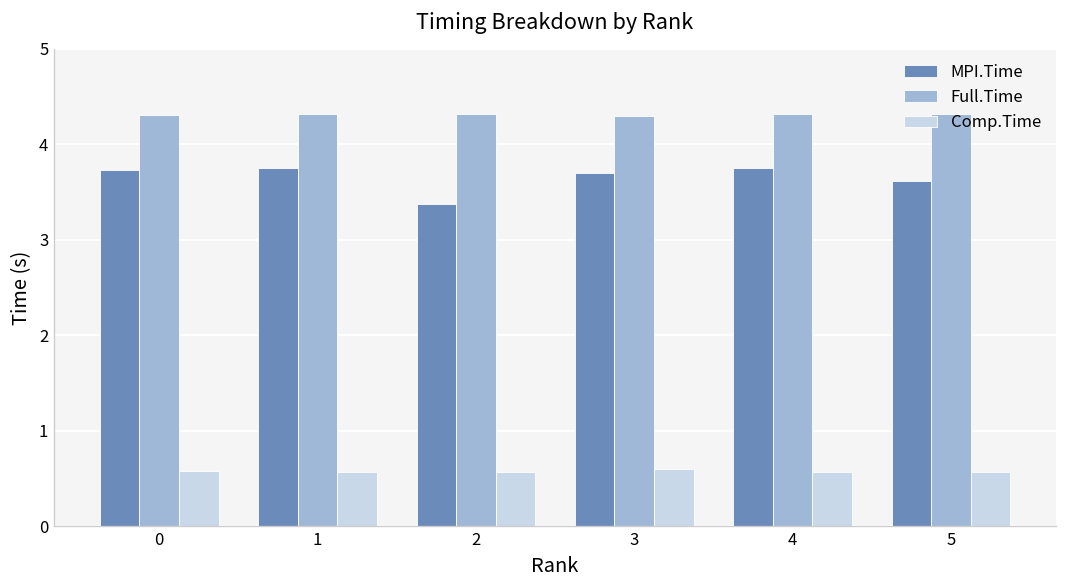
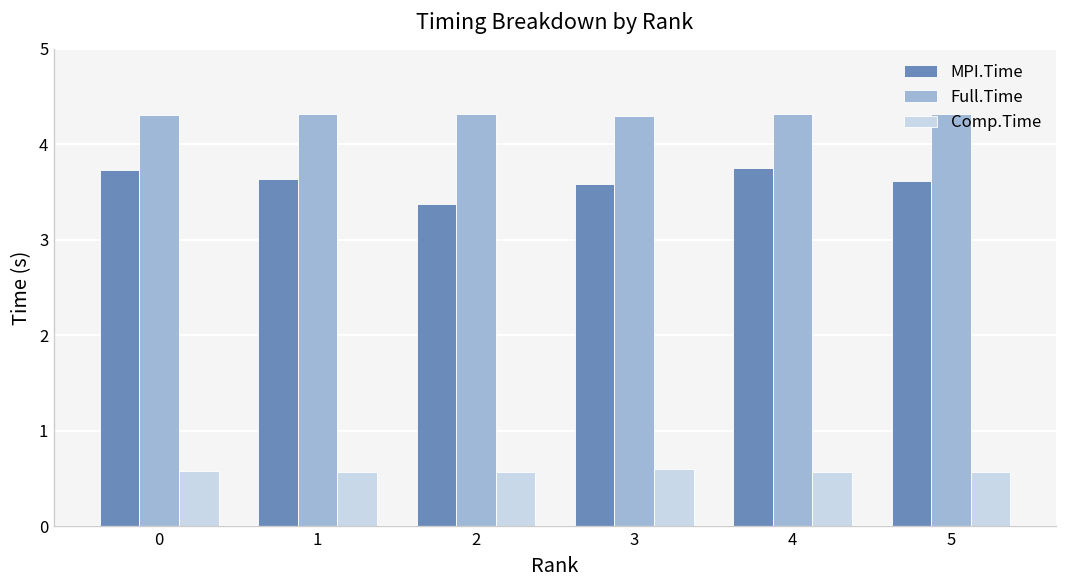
MPI.Time, 1: 3.7 -> 3.6
MPI.Time, 3: 3.7 -> 3.6
